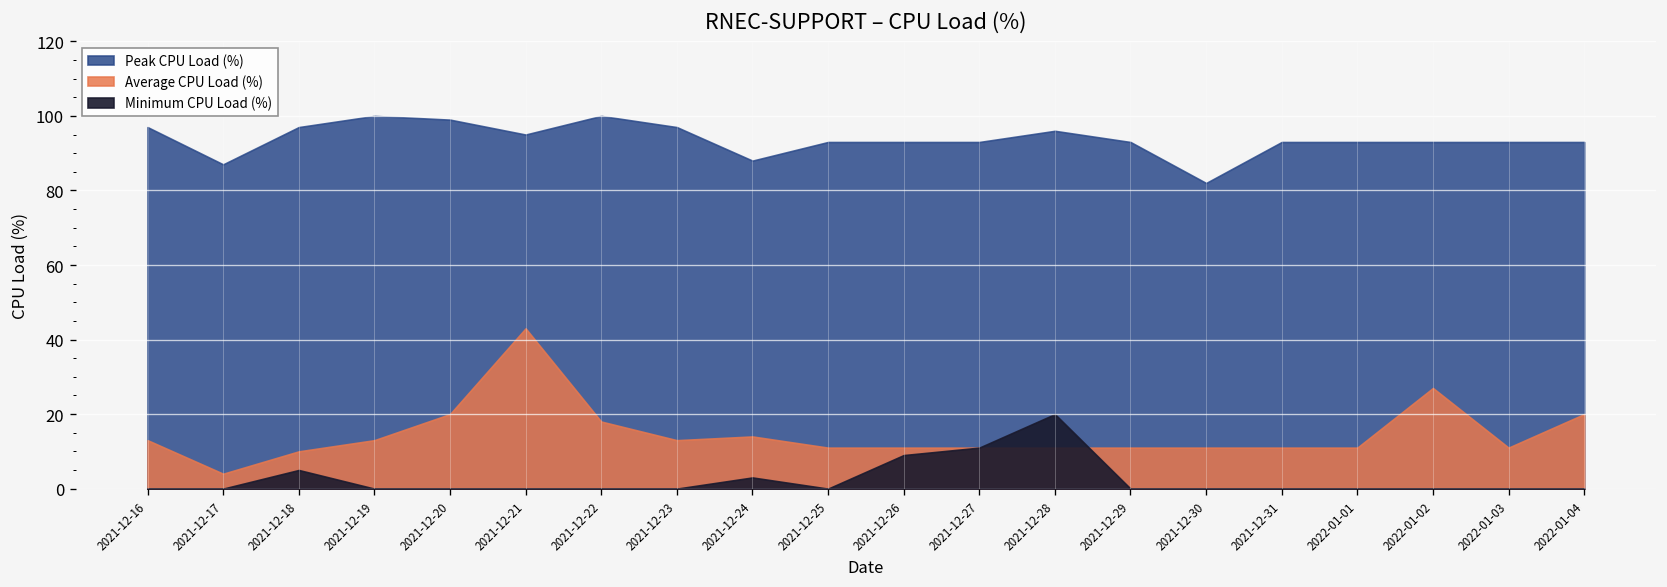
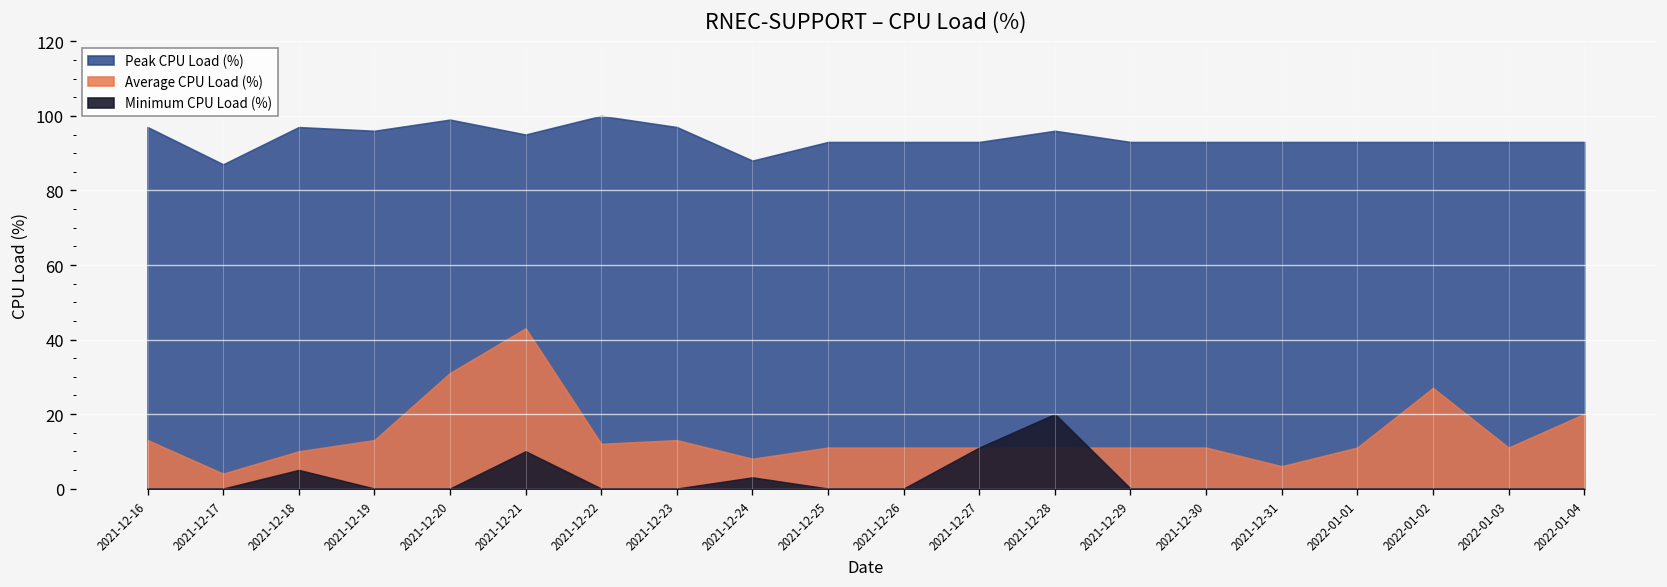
Peak CPU Load (%), 2021-12-19: 100 -> 96
Average CPU Load (%), 2021-12-20: 20 -> 31
Minimum CPU Load (%), 2021-12-21: 0 -> 10
Average CPU Load (%), 2021-12-22: 18 -> 12
Average CPU Load (%), 2021-12-24: 14 -> 8
Minimum CPU Load (%), 2021-12-26: 9 -> 0
Peak CPU Load (%), 2021-12-30: 82 -> 93
Average CPU Load (%), 2021-12-31: 11 -> 6
